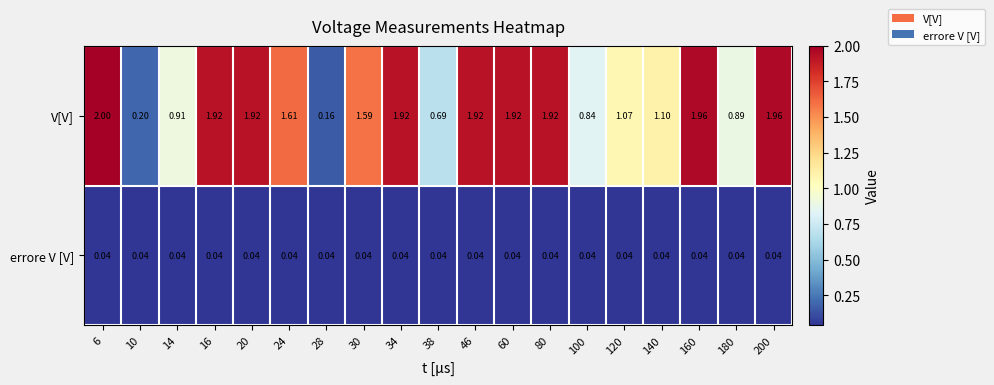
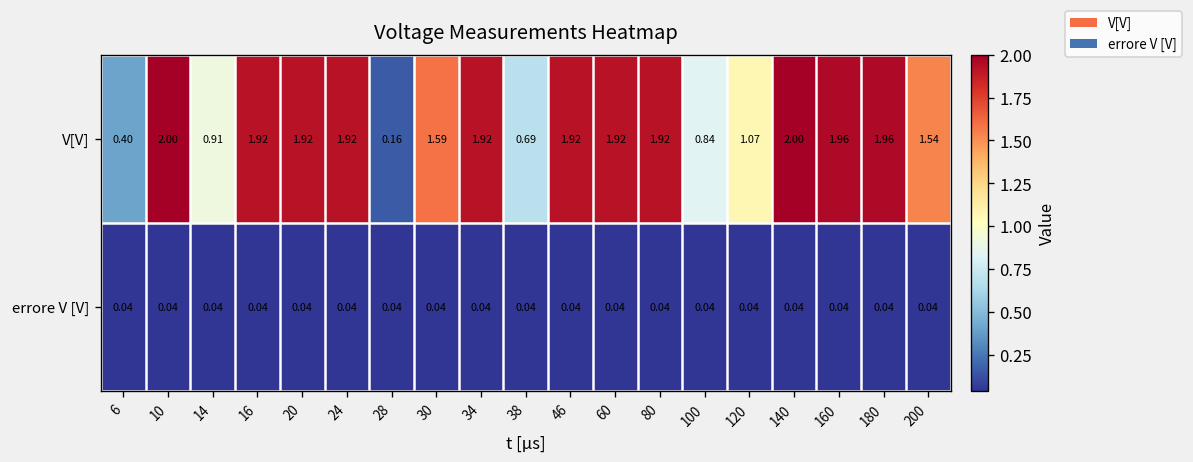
V[V], 6: 2.00 -> 0.40
V[V], 10: 0.20 -> 2.00
V[V], 24: 1.61 -> 1.92
V[V], 140: 1.10 -> 2.00
V[V], 180: 0.89 -> 1.96
V[V], 200: 1.96 -> 1.54
